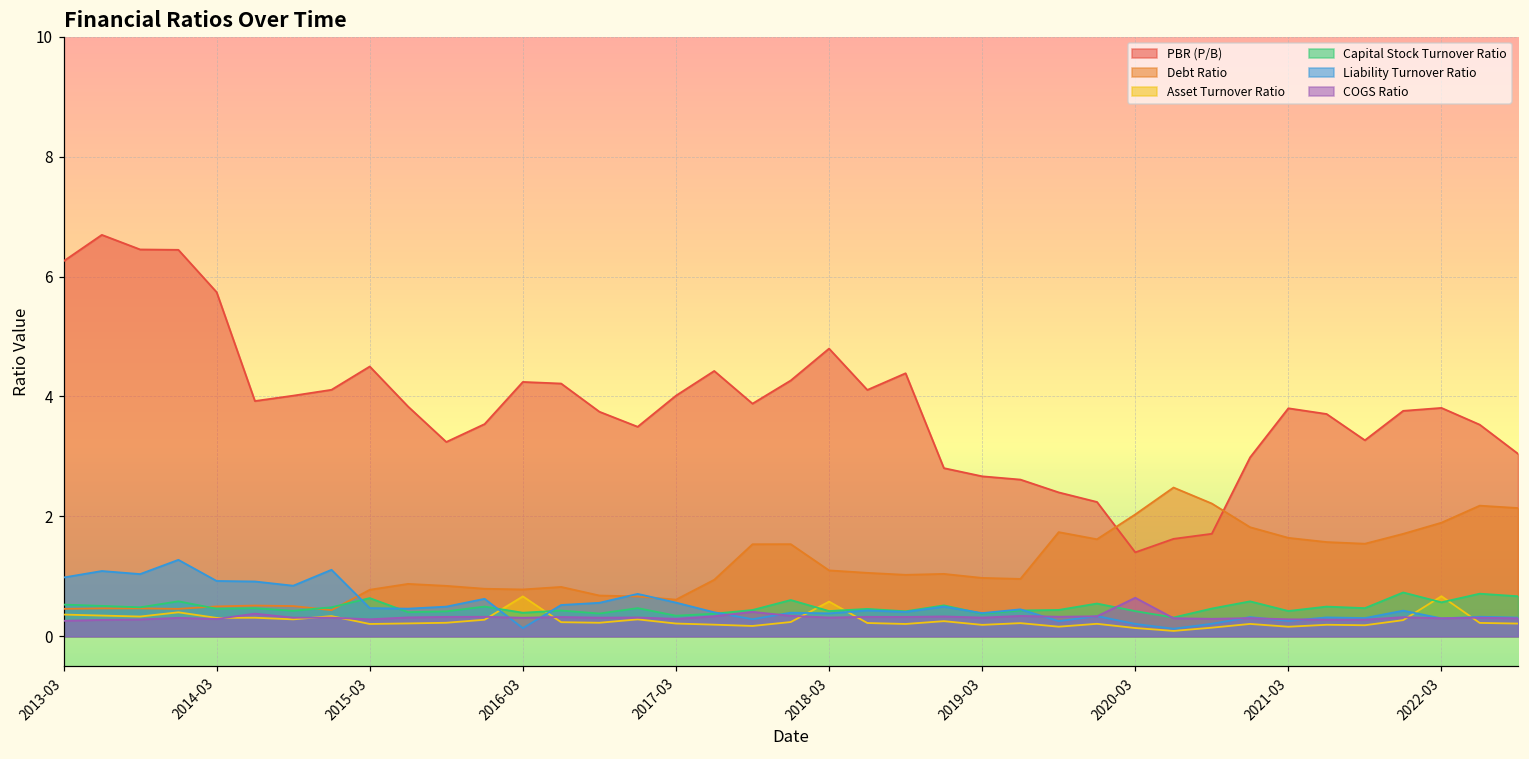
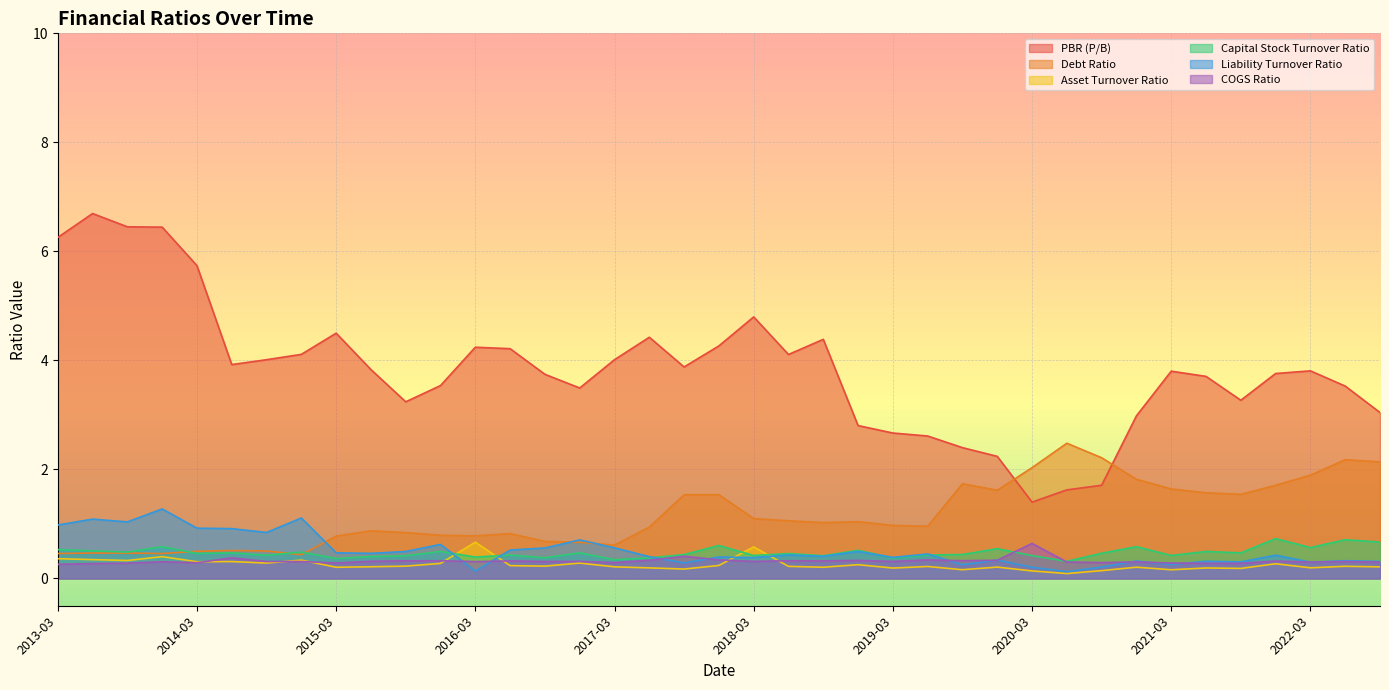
Capital Stock Turnover Ratio, 2015-03: 0.6 -> 0.4
Asset Turnover Ratio, 2022-03: 0.7 -> 0.2
